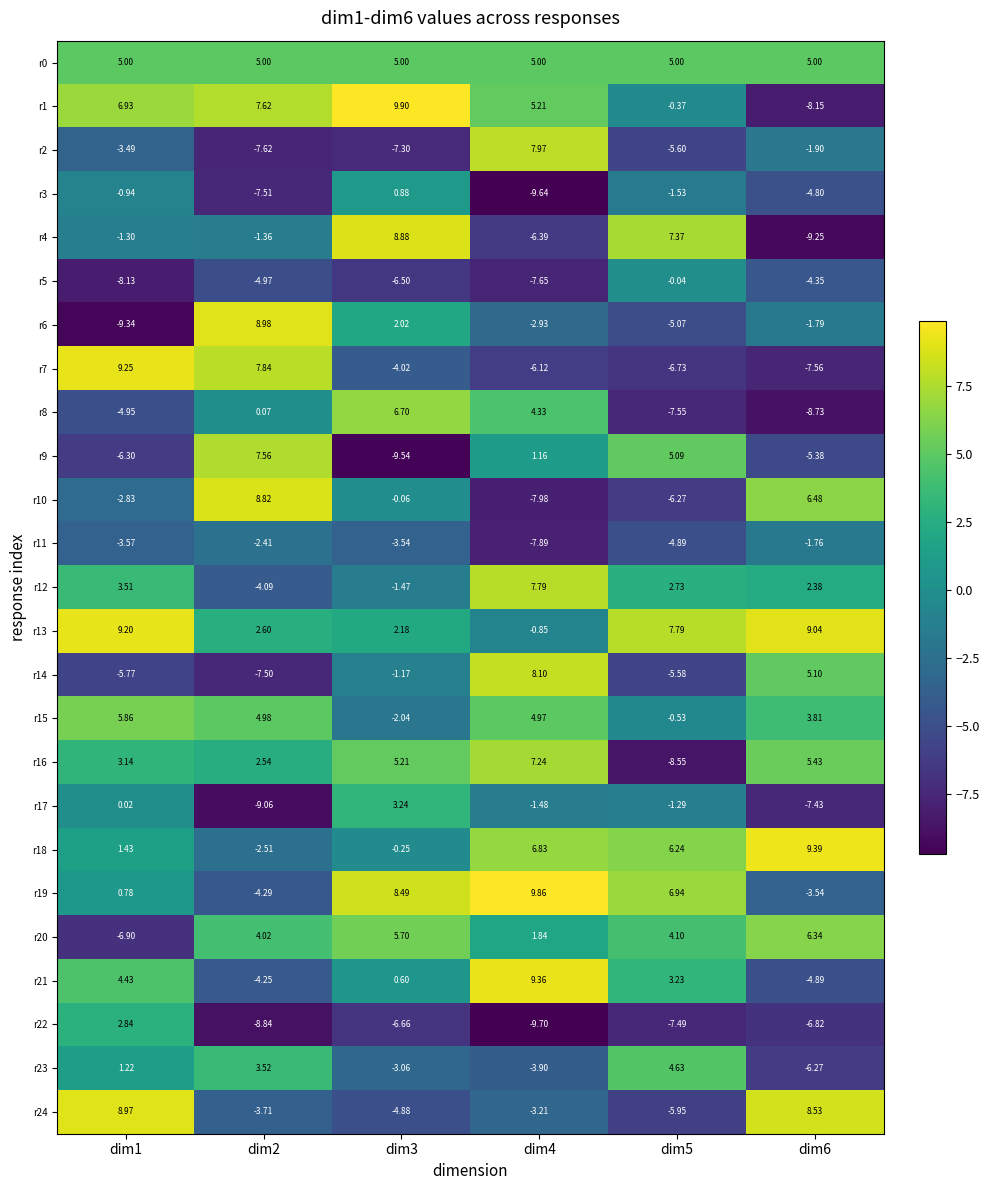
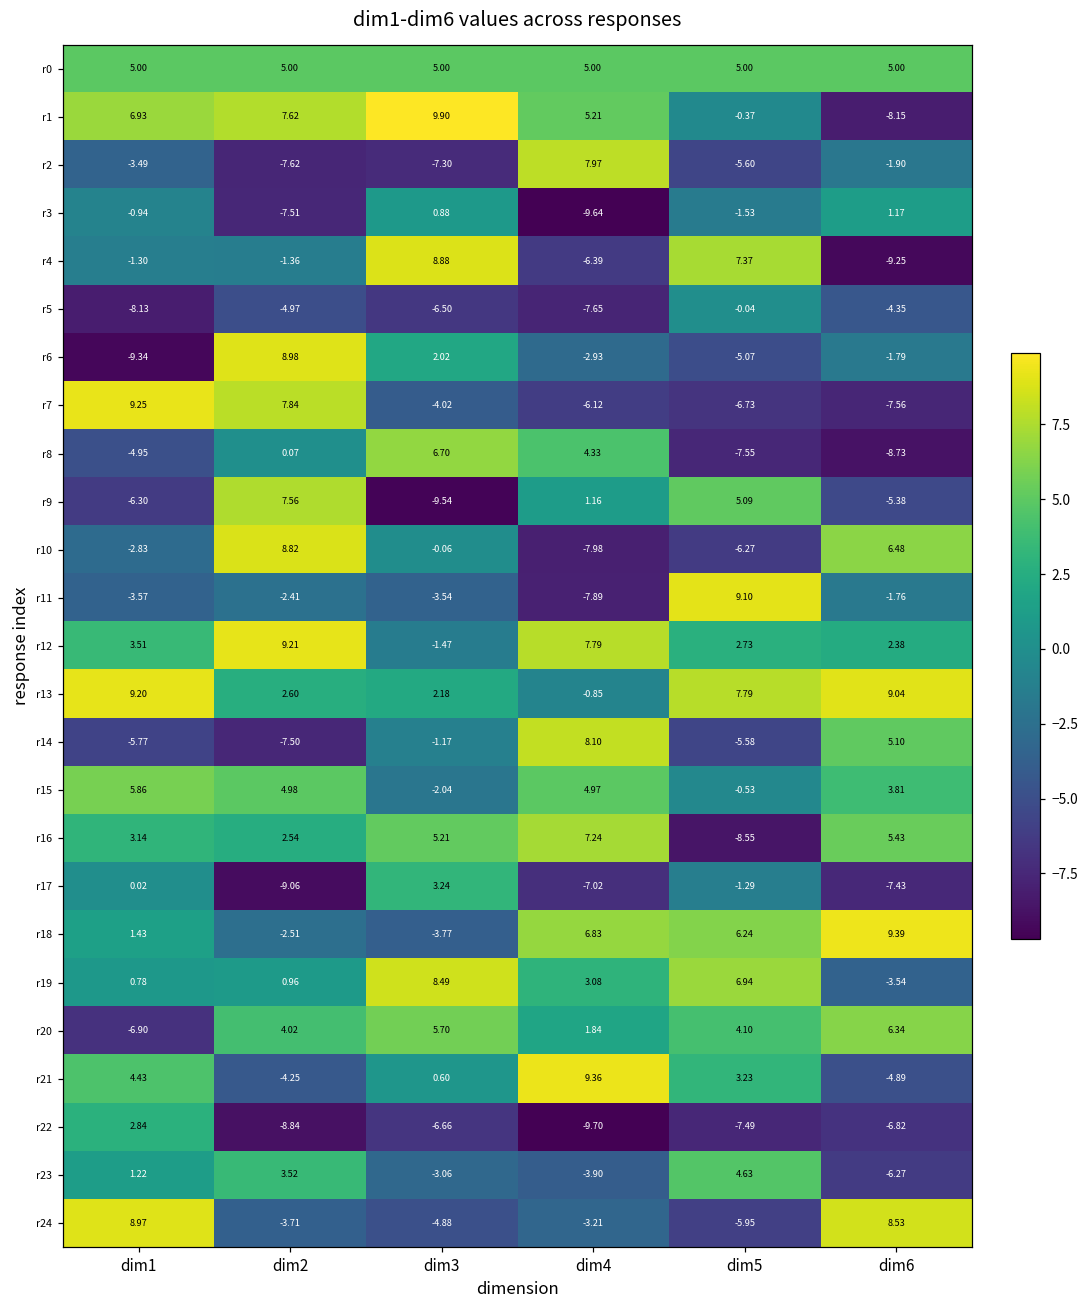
r3, dim6: -4.80 -> 1.17
r11, dim5: -4.89 -> 9.10
r12, dim2: -4.09 -> 9.21
r17, dim4: -1.48 -> -7.02
r18, dim3: -0.25 -> -3.77
r19, dim2: -4.29 -> 0.96
r19, dim4: 9.86 -> 3.08
